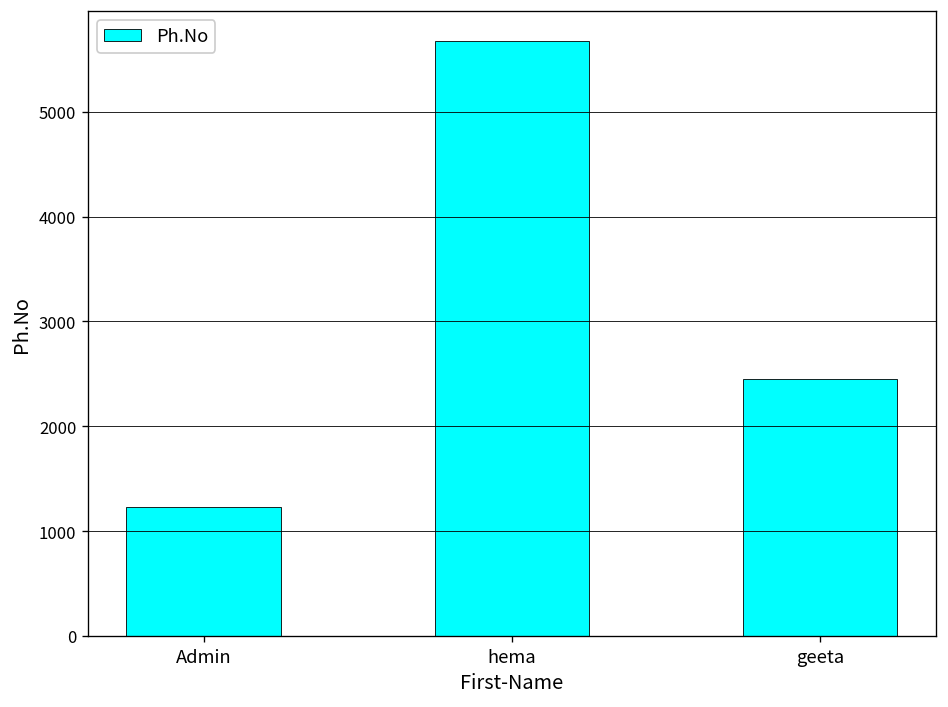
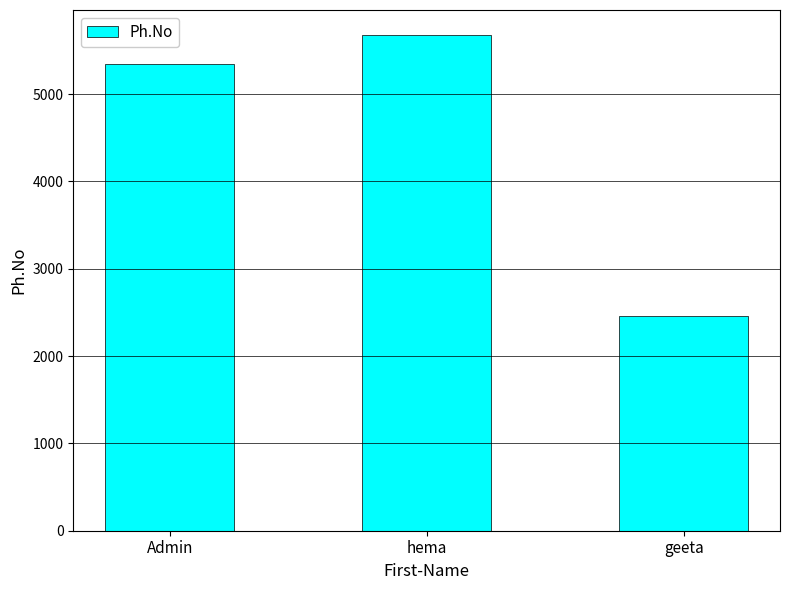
Admin: 1200 -> 5300
